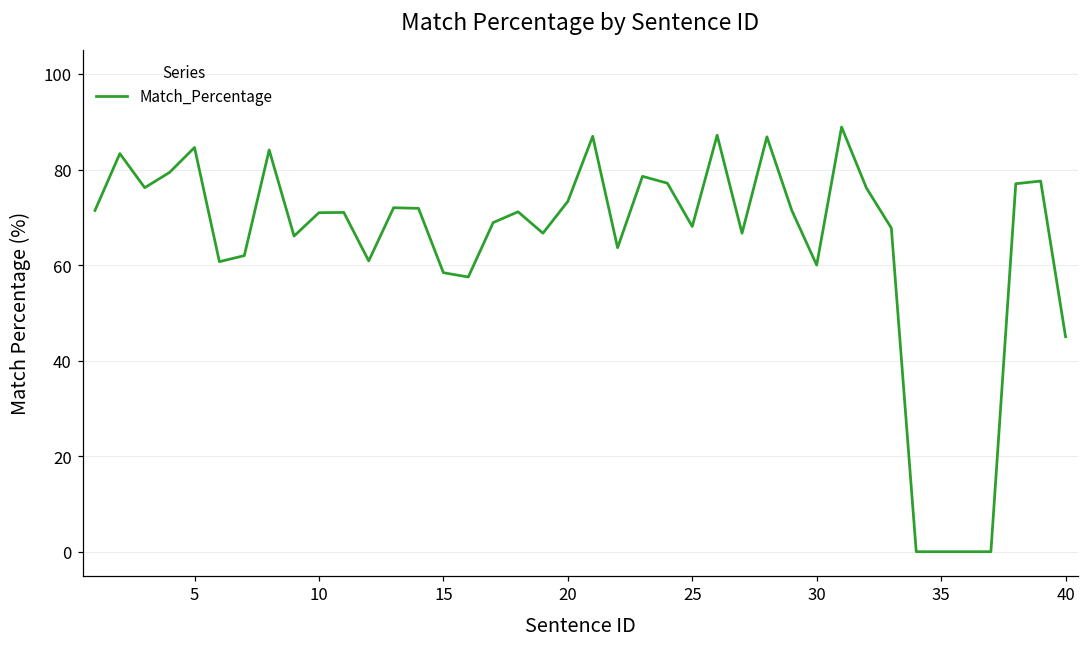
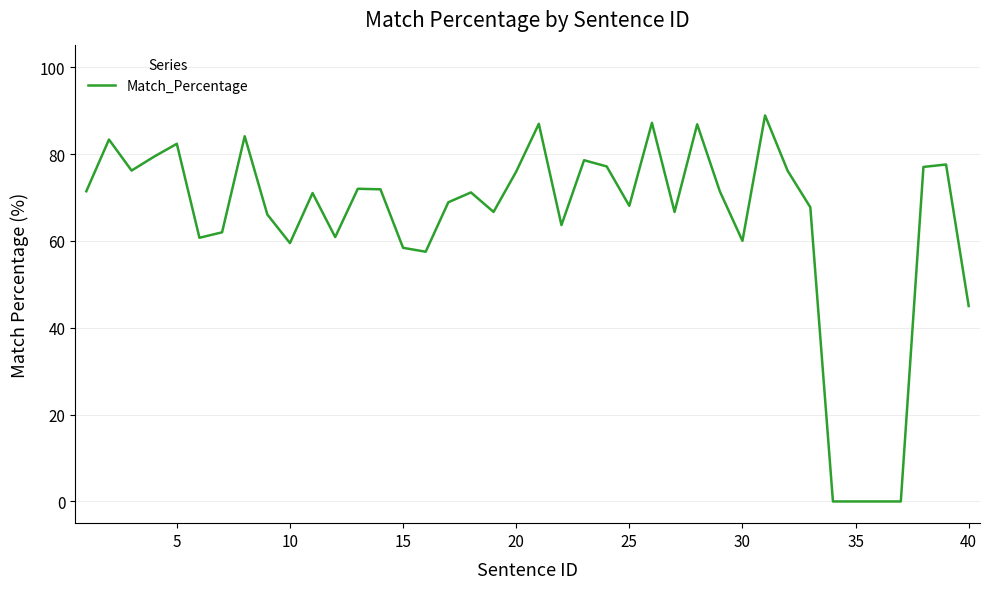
5: 85 -> 82
10: 71 -> 59
20: 73 -> 76
